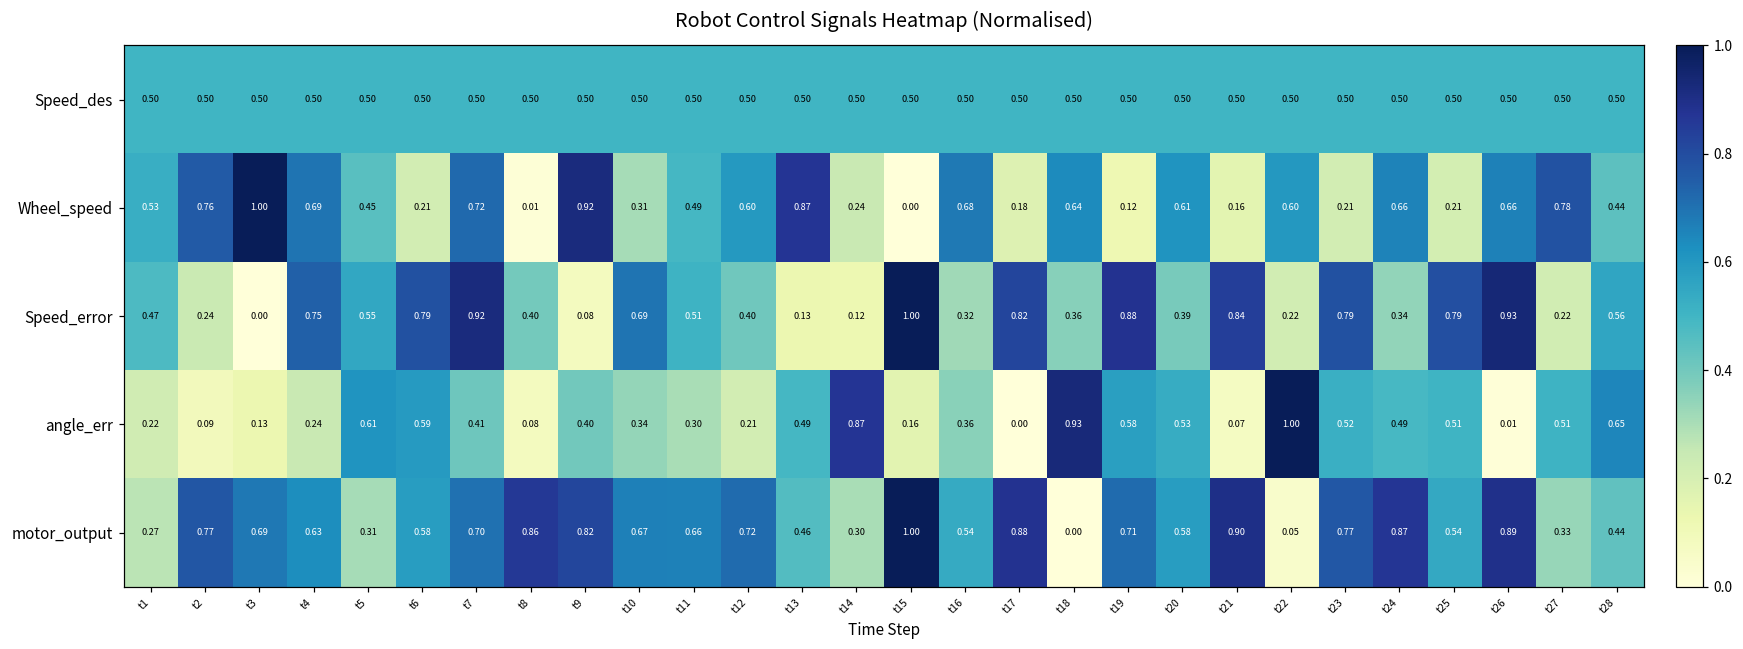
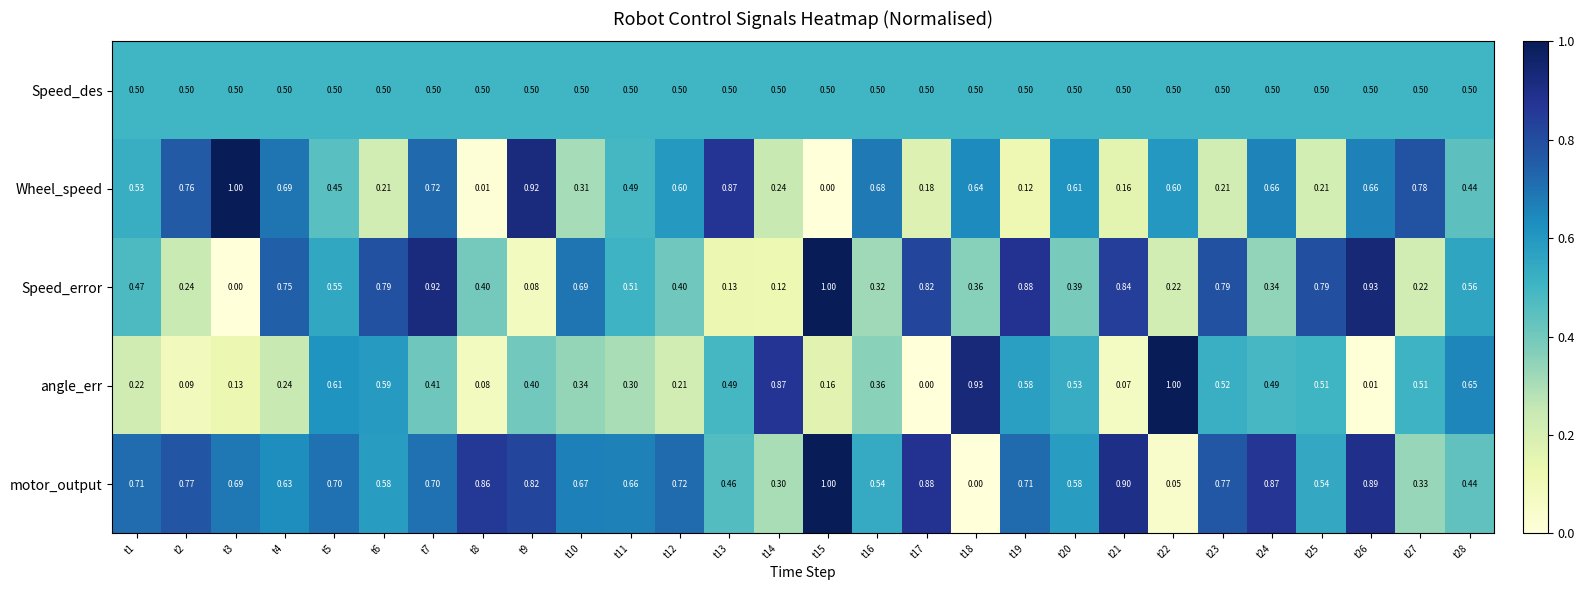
motor_output, t1: 0.27 -> 0.71
motor_output, t5: 0.31 -> 0.70
